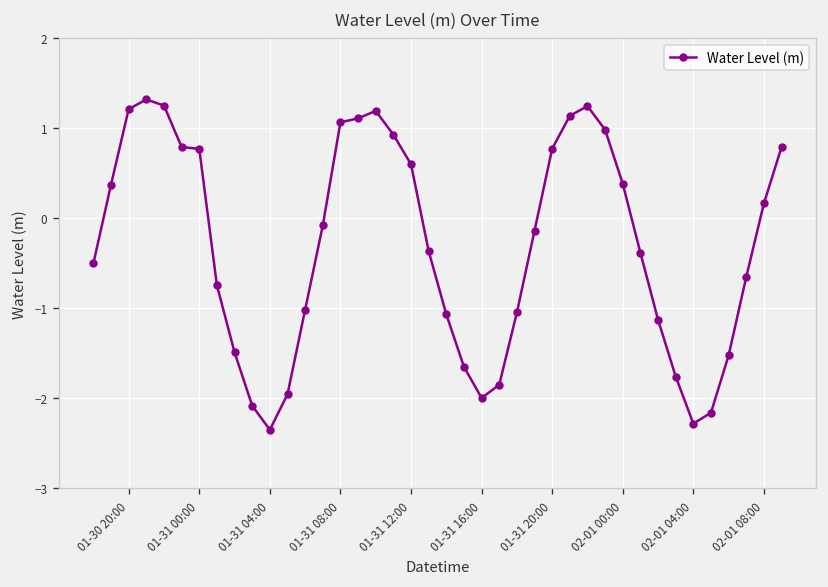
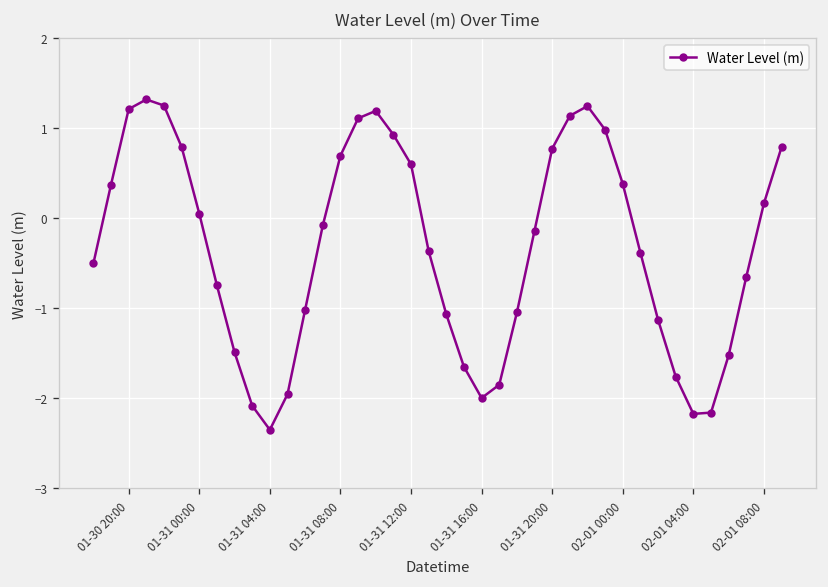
01-31 00:00: 0.8 -> 0.1
01-31 08:00: 1.1 -> 0.7
02-01 04:00: -2.3 -> -2.2
